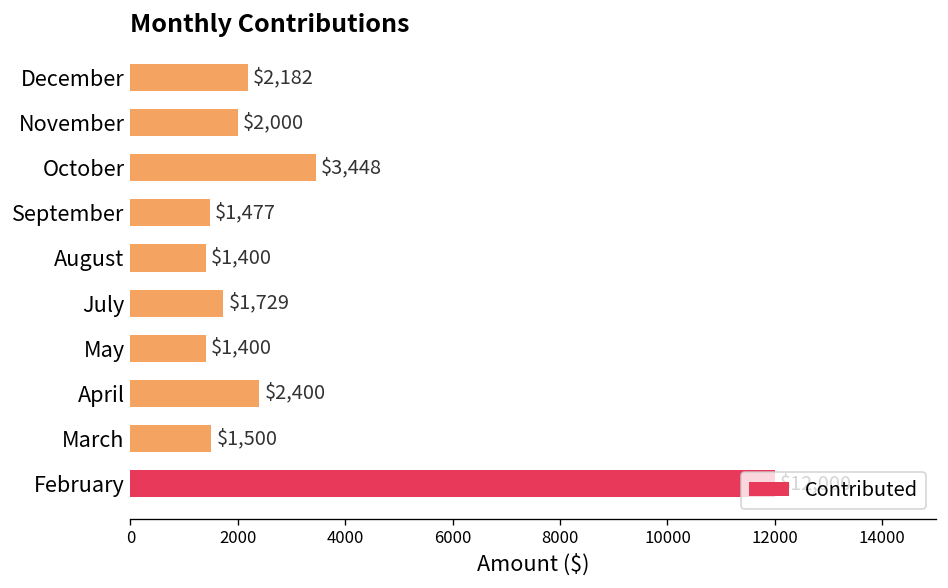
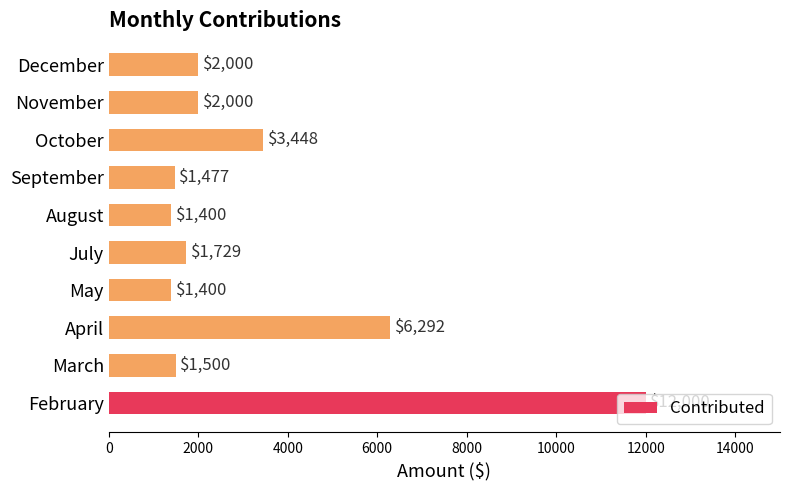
December: $2,182 -> $2,000
April: $2,400 -> $6,292
